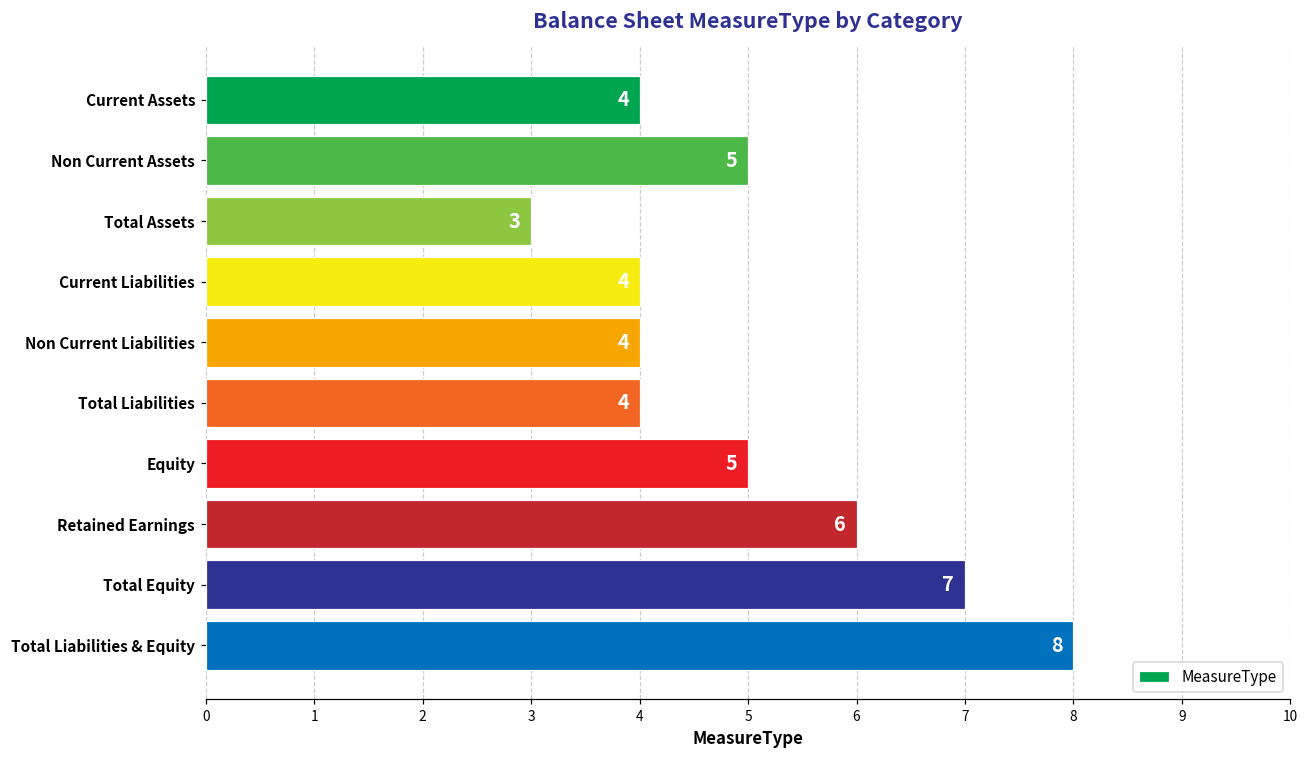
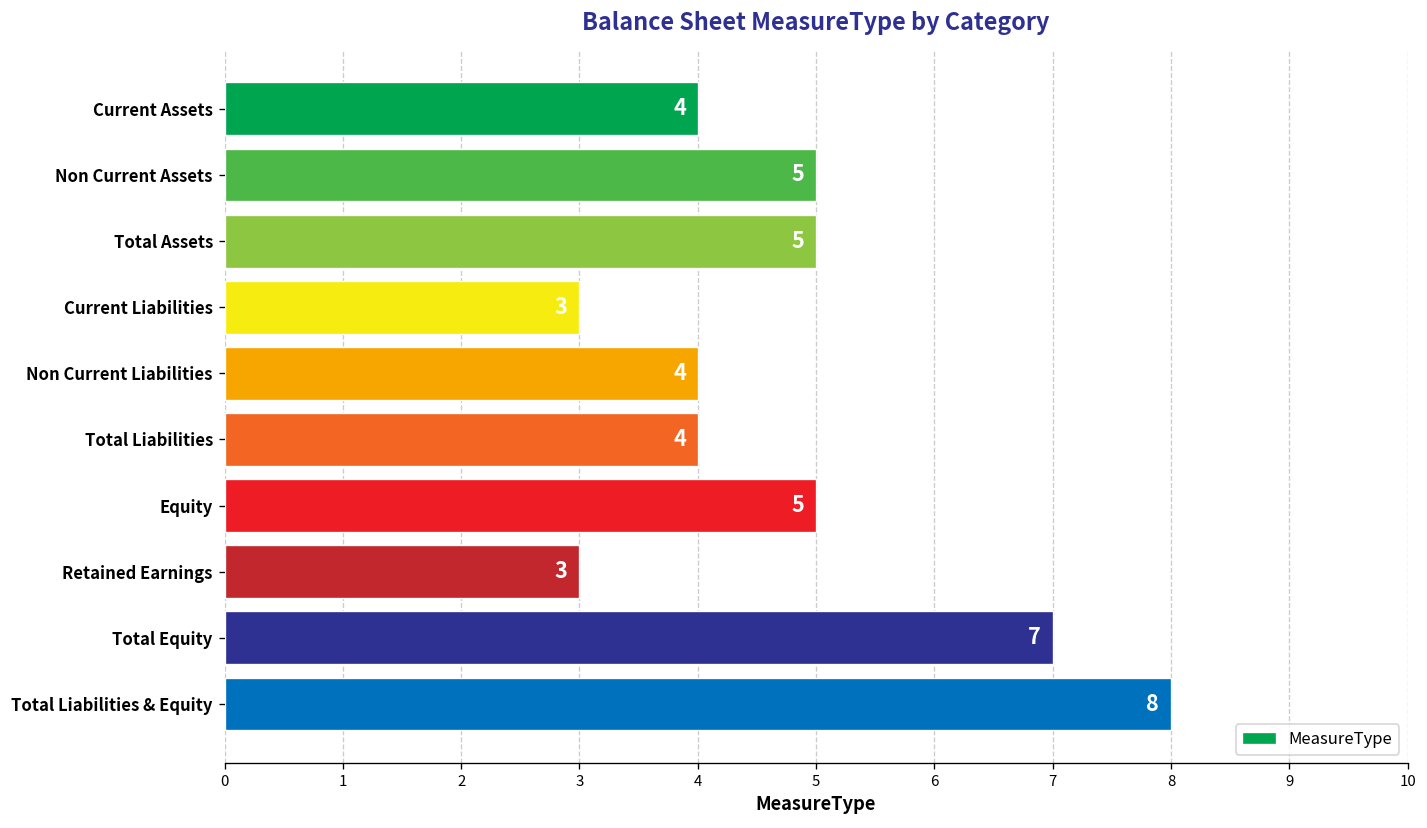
Total Assets: 3 -> 5
Current Liabilities: 4 -> 3
Retained Earnings: 6 -> 3
